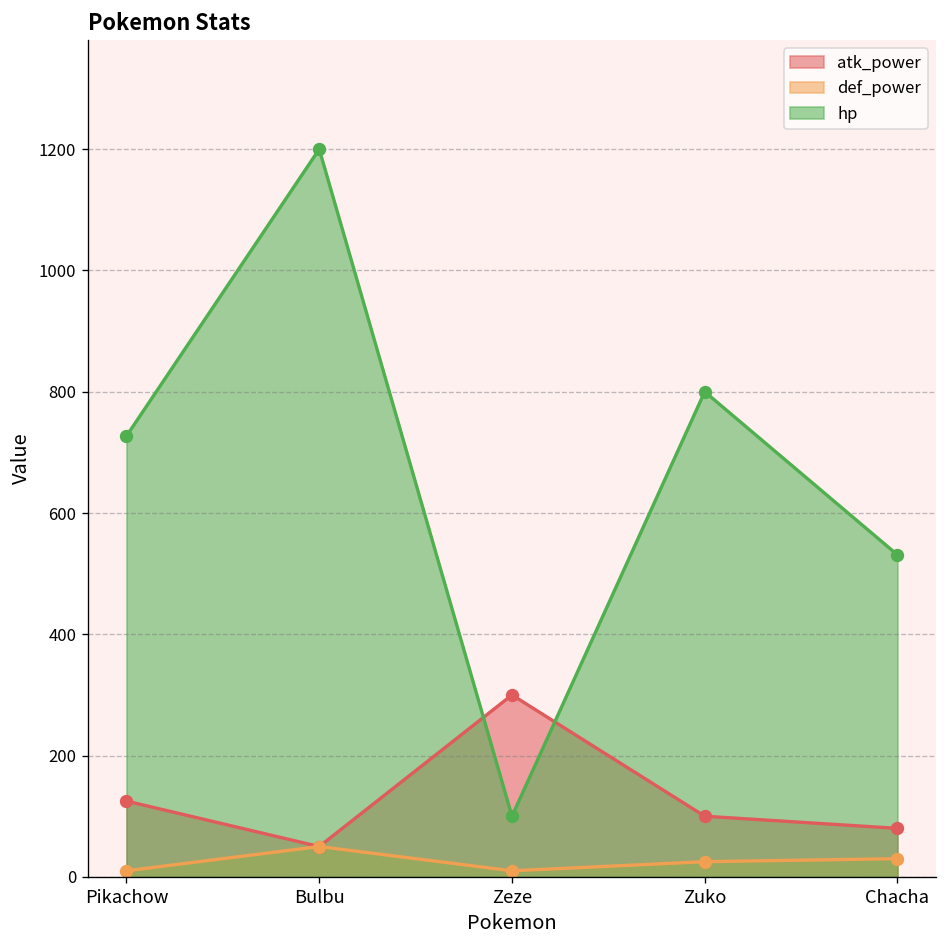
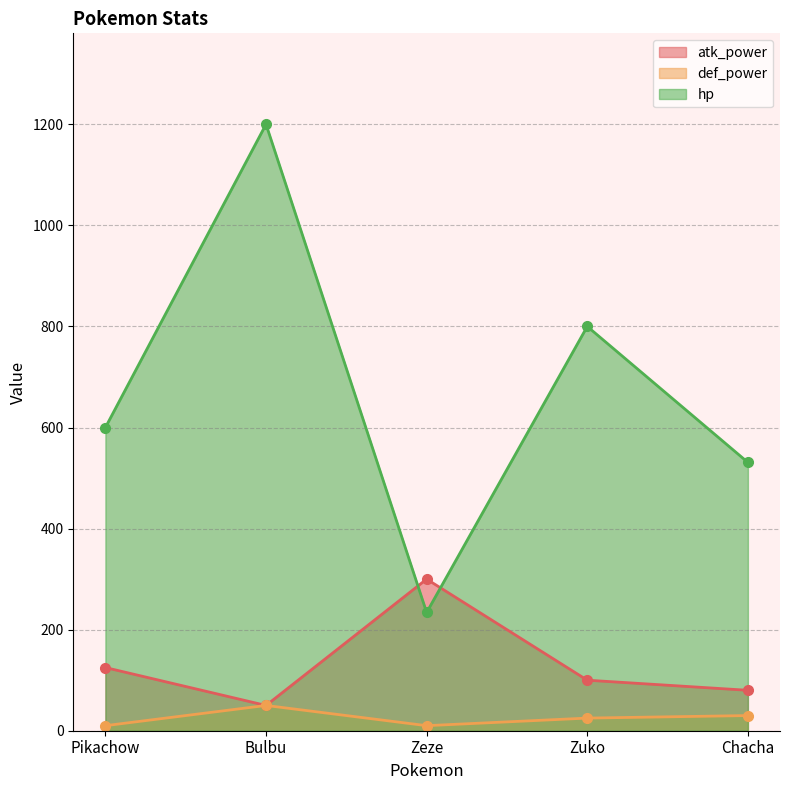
hp, Pikachow: 730 -> 600
hp, Zeze: 100 -> 230
